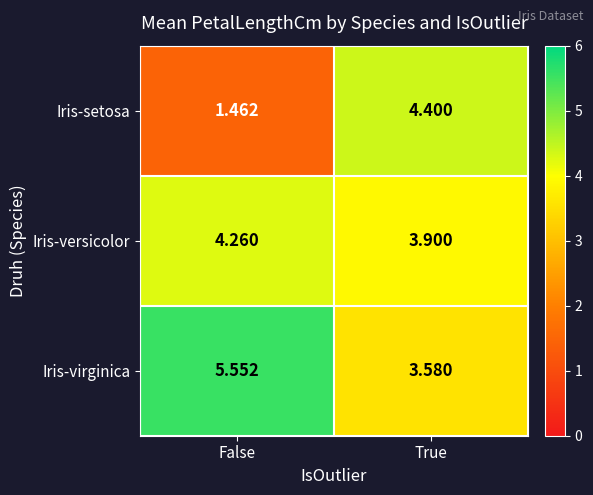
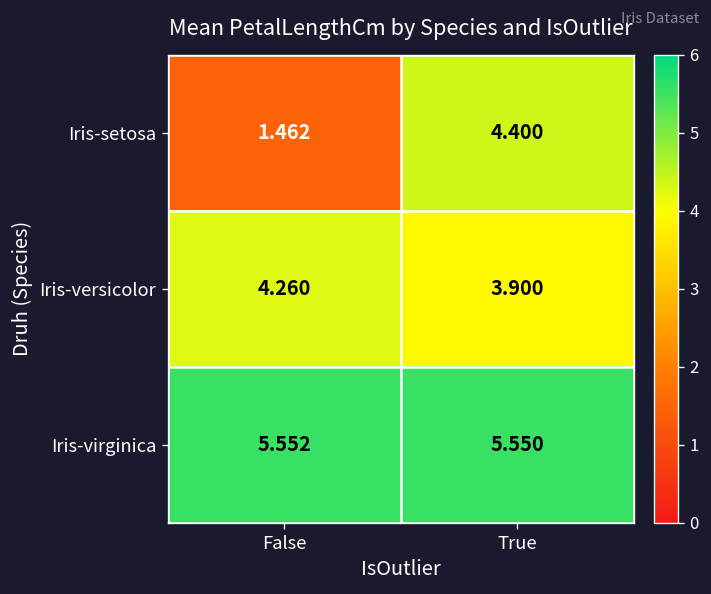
Iris-virginica, True: 3.580 -> 5.550
